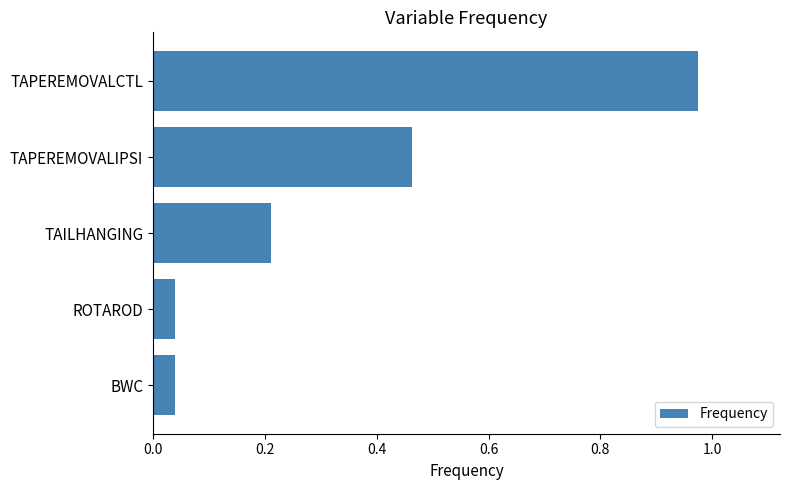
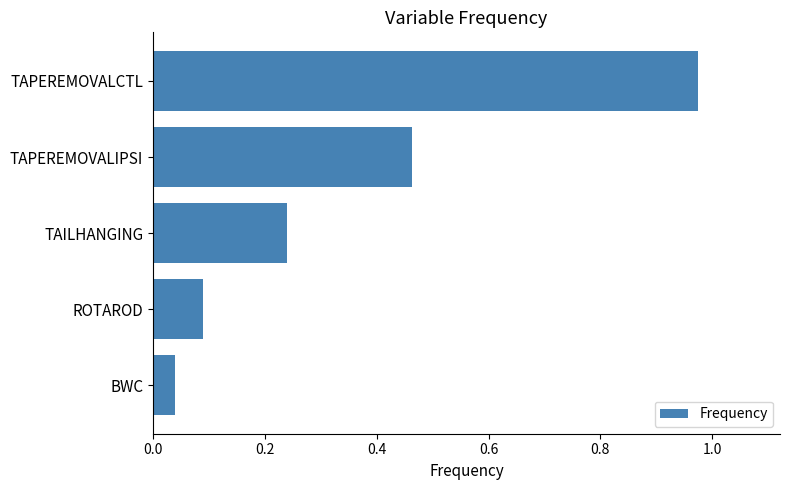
TAILHANGING: 0.21 -> 0.24
ROTAROD: 0.04 -> 0.09
